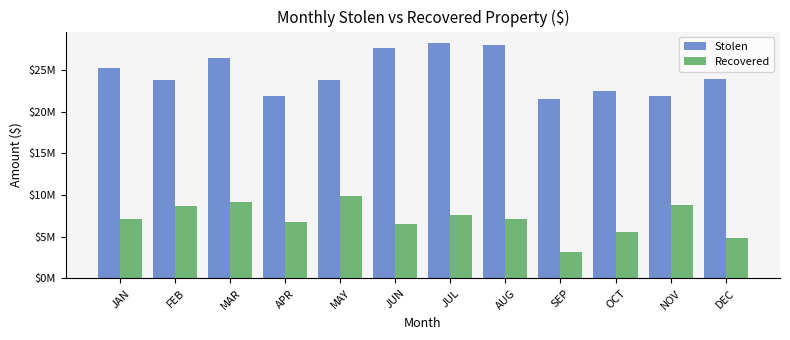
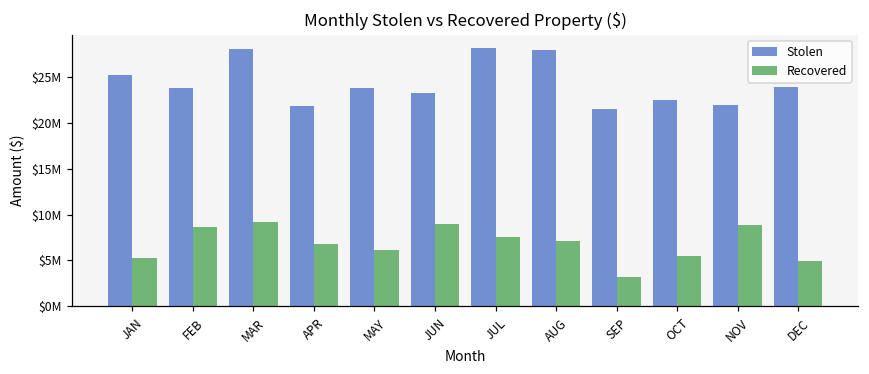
Recovered, JAN: $7000000 -> $5000000
Stolen, MAR: $26000000 -> $28000000
Recovered, MAY: $10000000 -> $6000000
Stolen, JUN: $28000000 -> $23000000
Recovered, JUN: $7000000 -> $9000000
